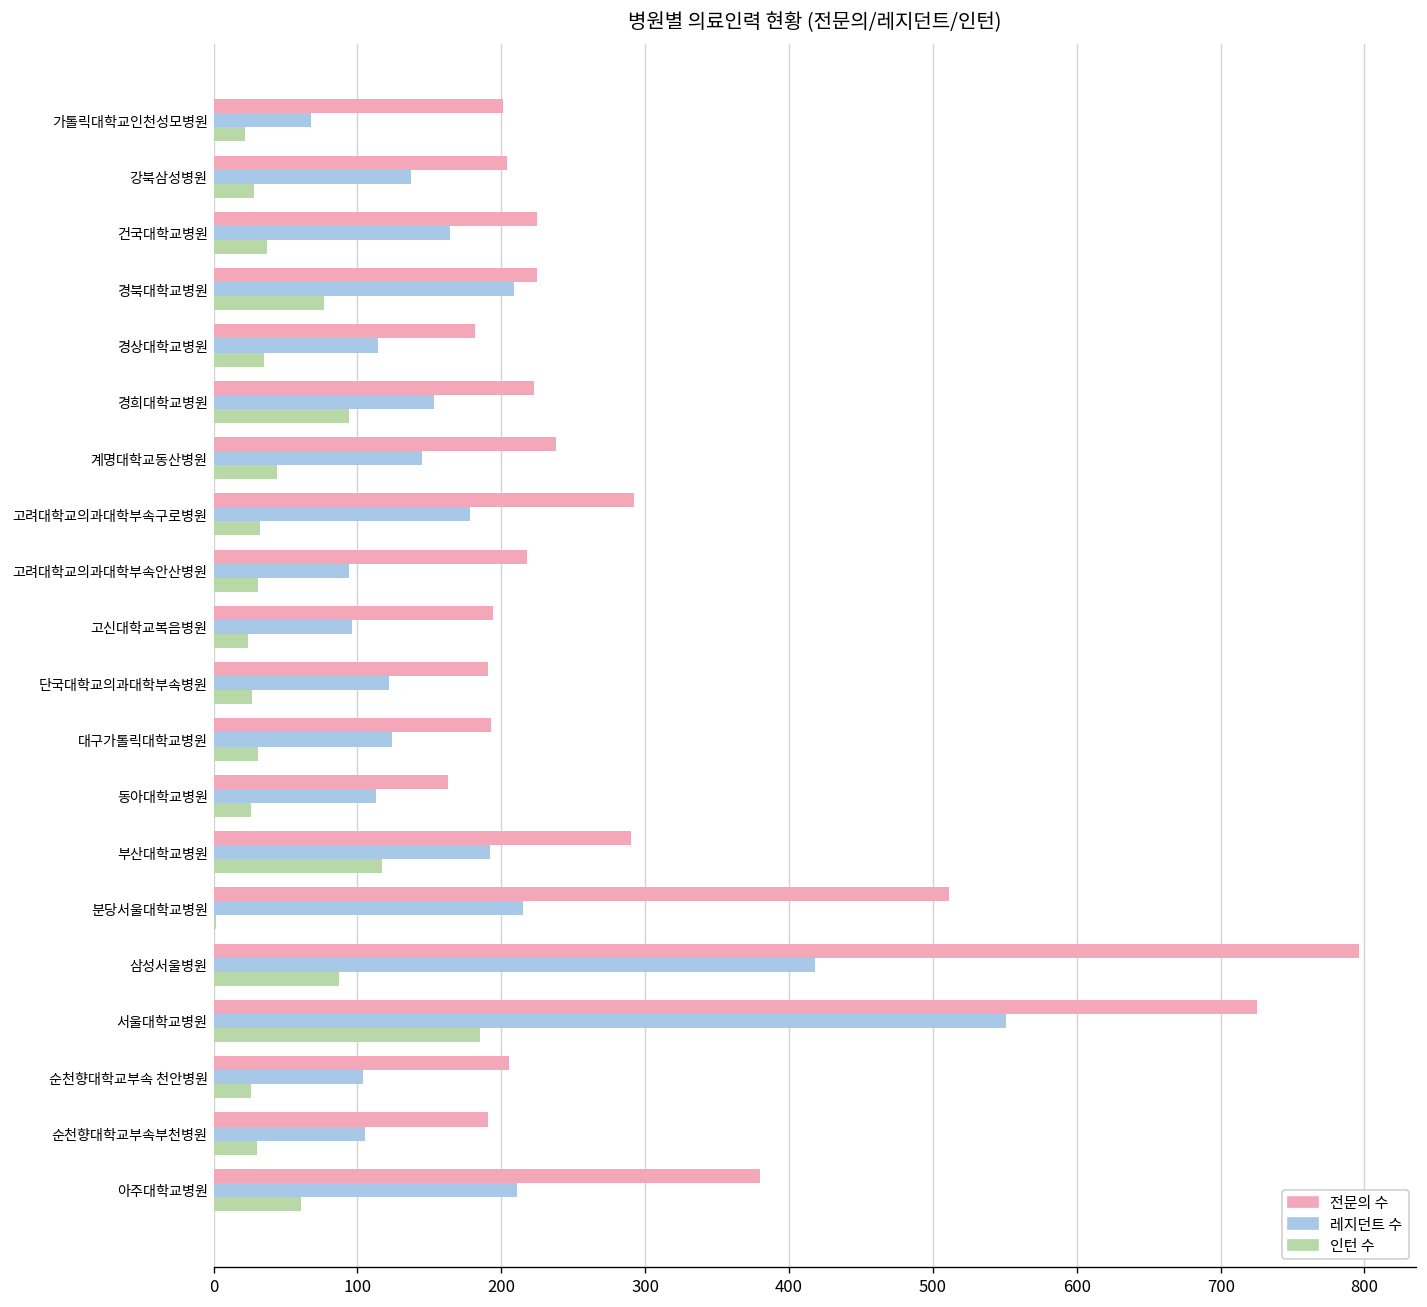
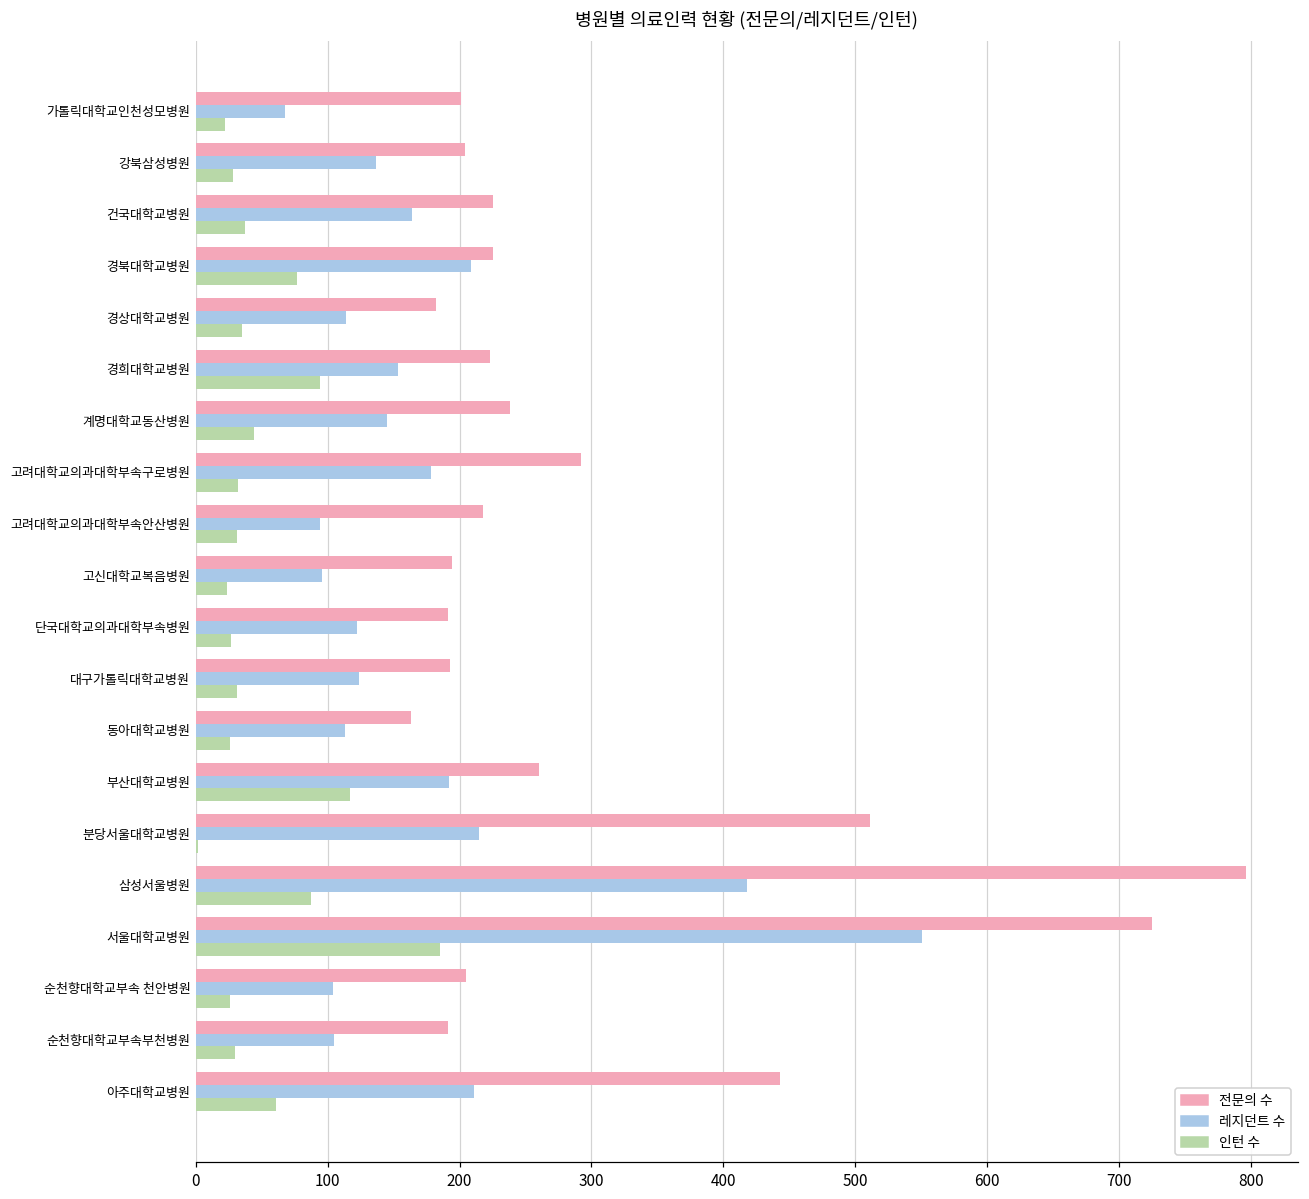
전문의 수, 부산대학교병원: 290 -> 260
전문의 수, 아주대학교병원: 380 -> 443
